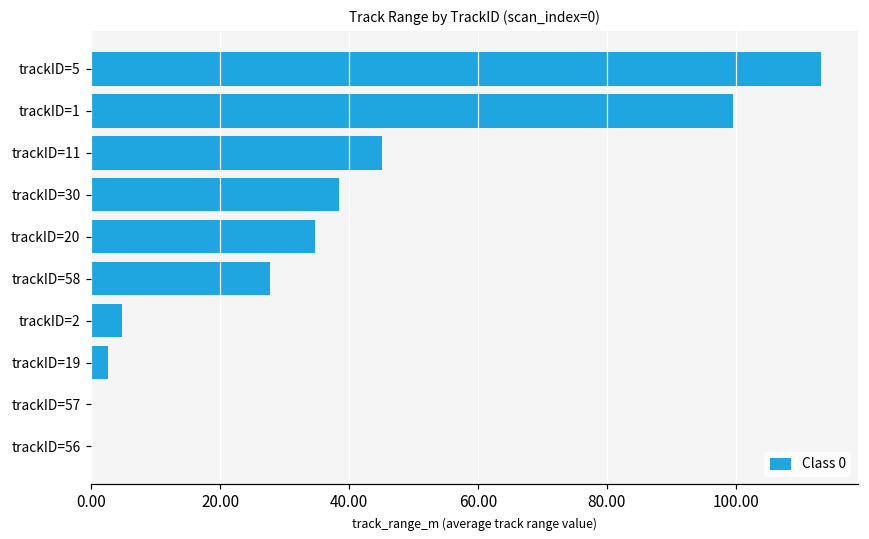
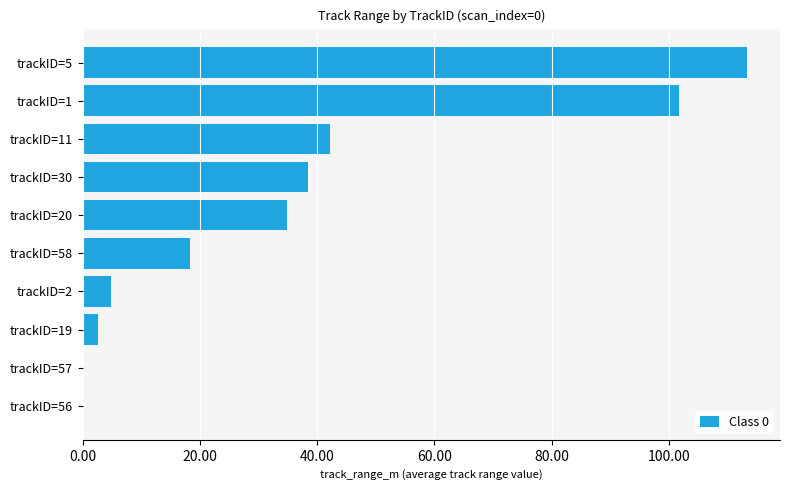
trackID=1: 100 -> 102
trackID=11: 45 -> 42
trackID=58: 28 -> 18
